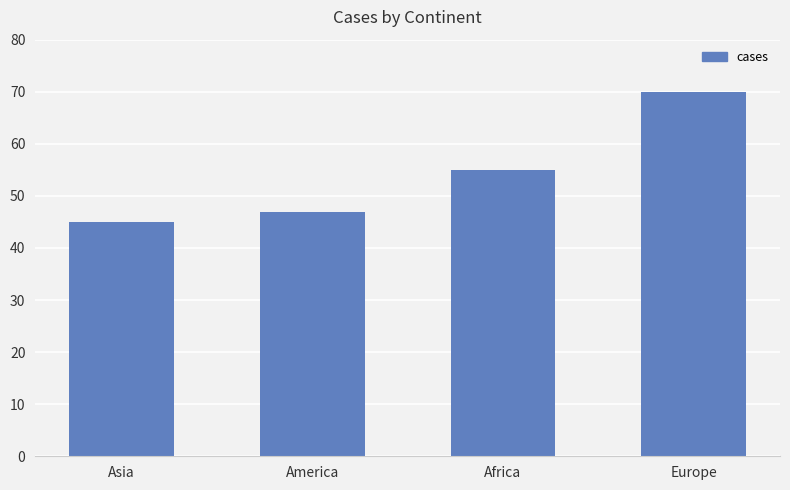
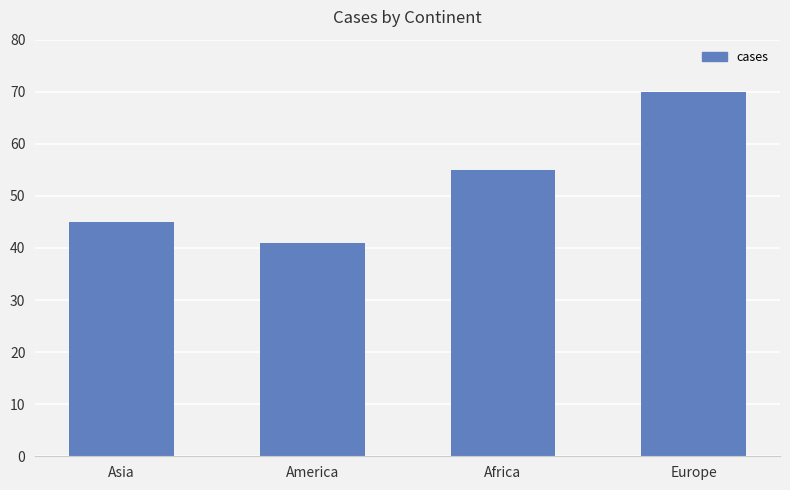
America: 47 -> 41
